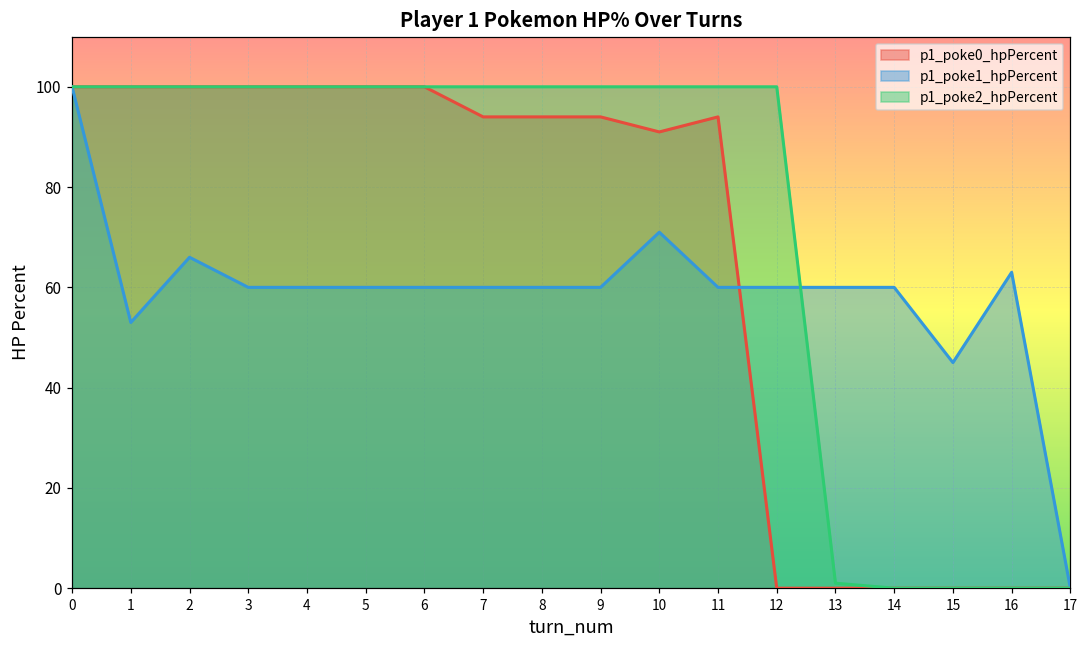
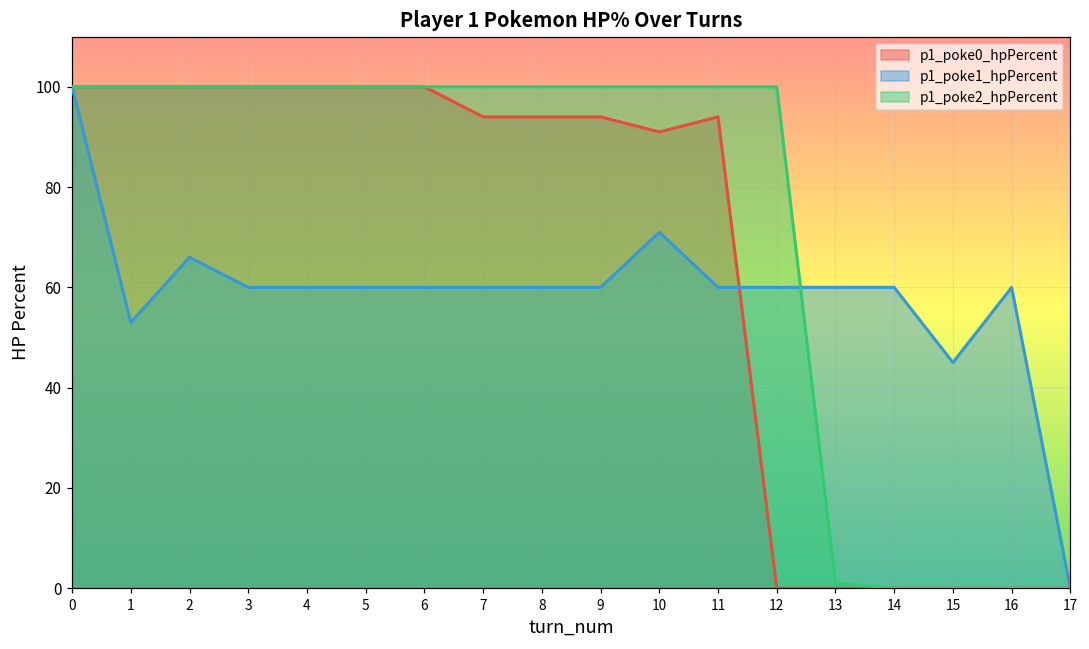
p1_poke1_hpPercent, 16: 63 -> 60
